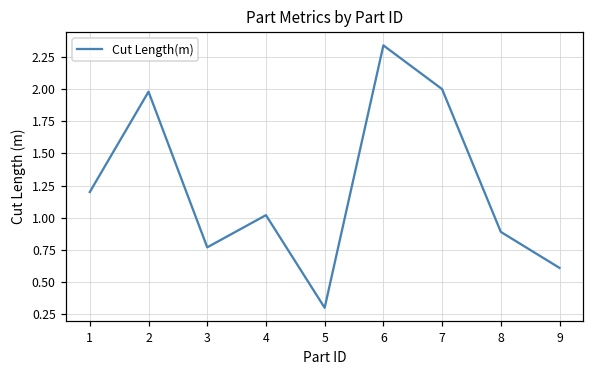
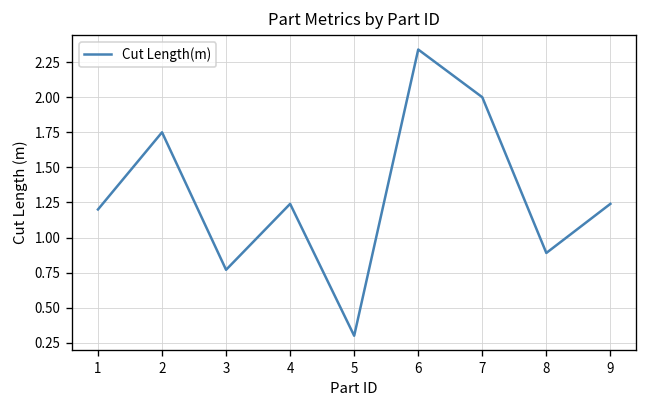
2: 1.98 -> 1.75
4: 1.02 -> 1.24
9: 0.61 -> 1.24
